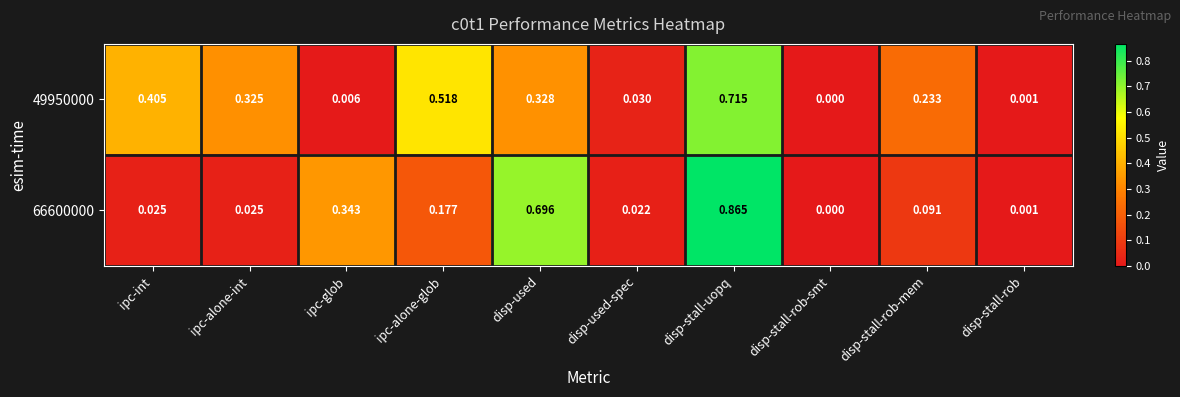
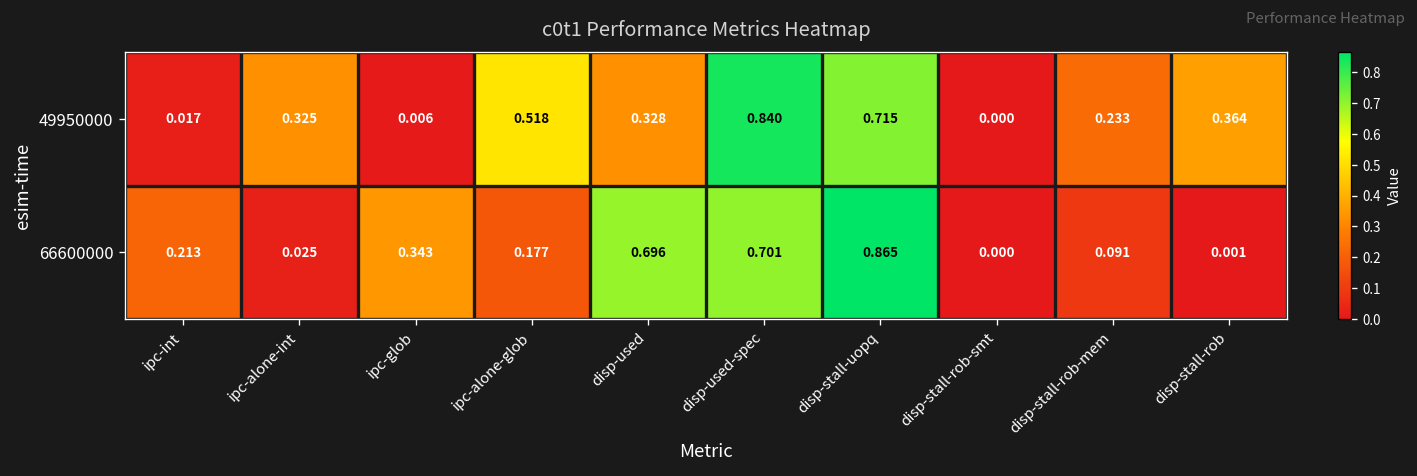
49950000, ipc-int: 0.405 -> 0.017
49950000, disp-used-spec: 0.030 -> 0.840
49950000, disp-stall-rob: 0.001 -> 0.364
66600000, ipc-int: 0.025 -> 0.213
66600000, disp-used-spec: 0.022 -> 0.701
